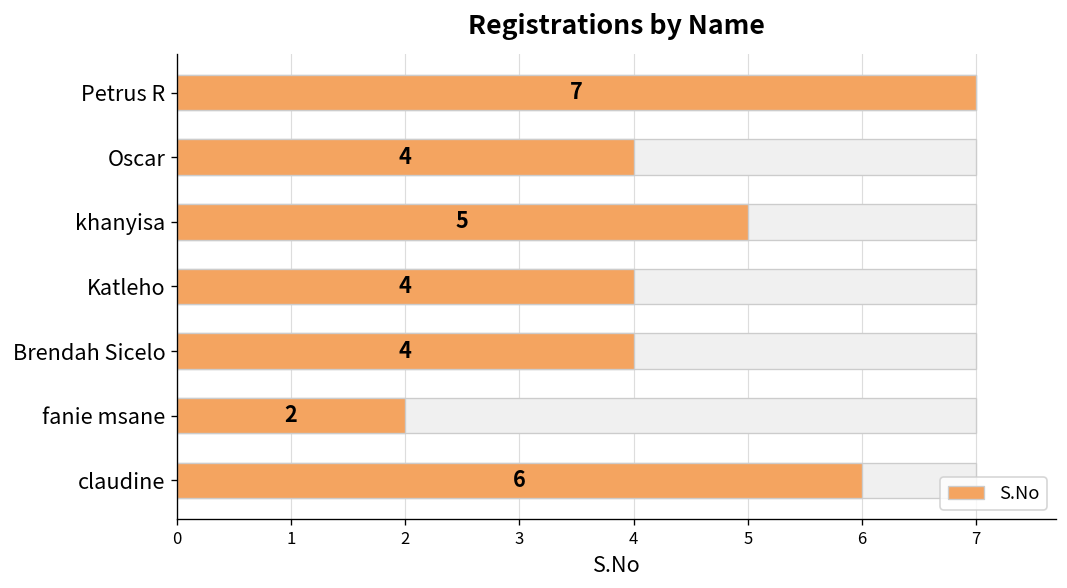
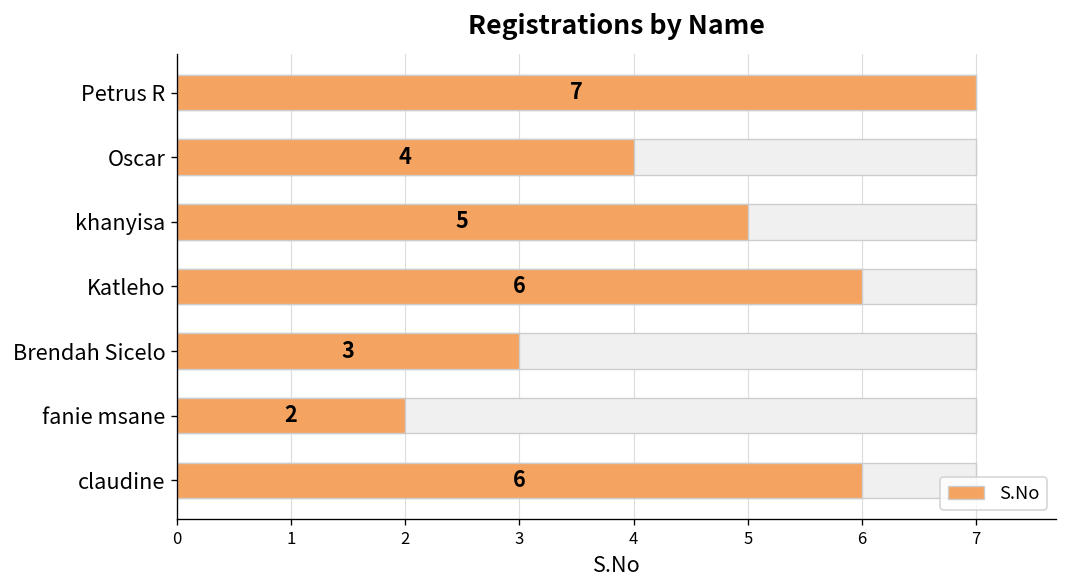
S.No, Katleho: 4 -> 6
S.No, Brendah Sicelo: 4 -> 3
